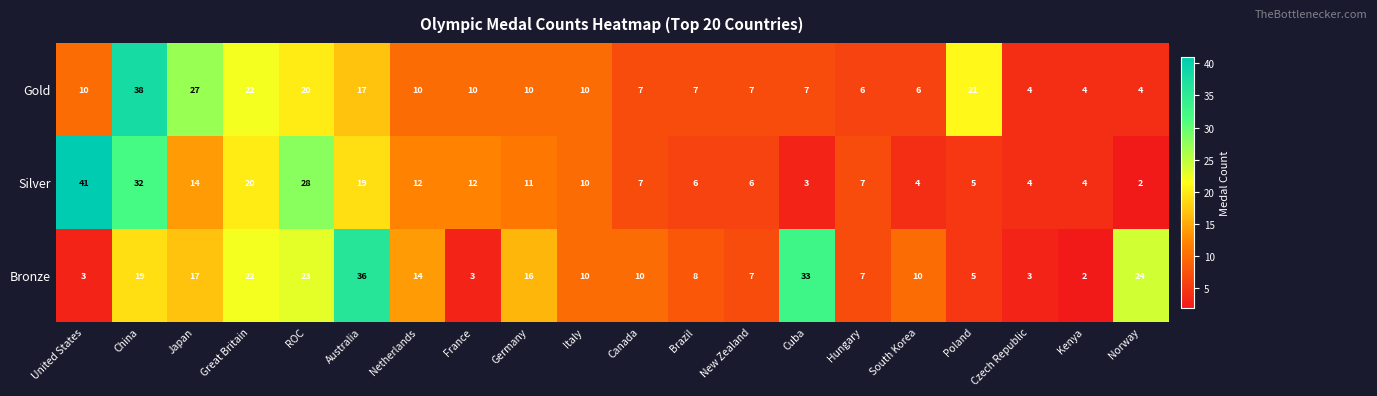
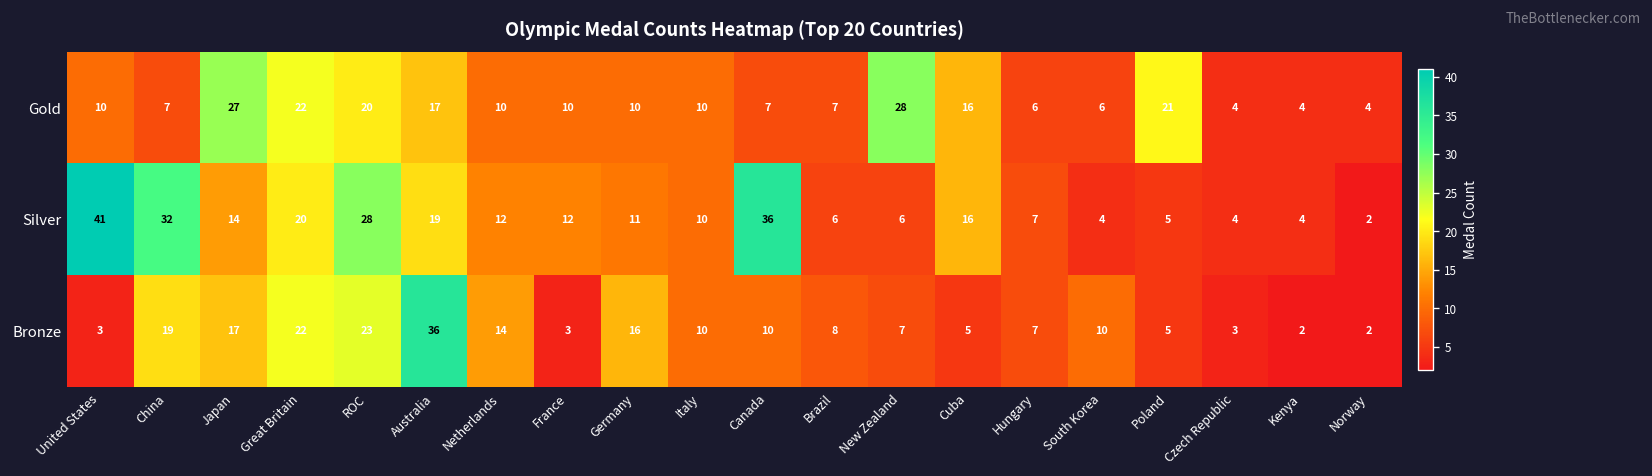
Gold, China: 38 -> 7
Gold, New Zealand: 7 -> 28
Gold, Cuba: 7 -> 16
Silver, Canada: 7 -> 36
Silver, Cuba: 3 -> 16
Bronze, Cuba: 33 -> 5
Bronze, Norway: 24 -> 2
